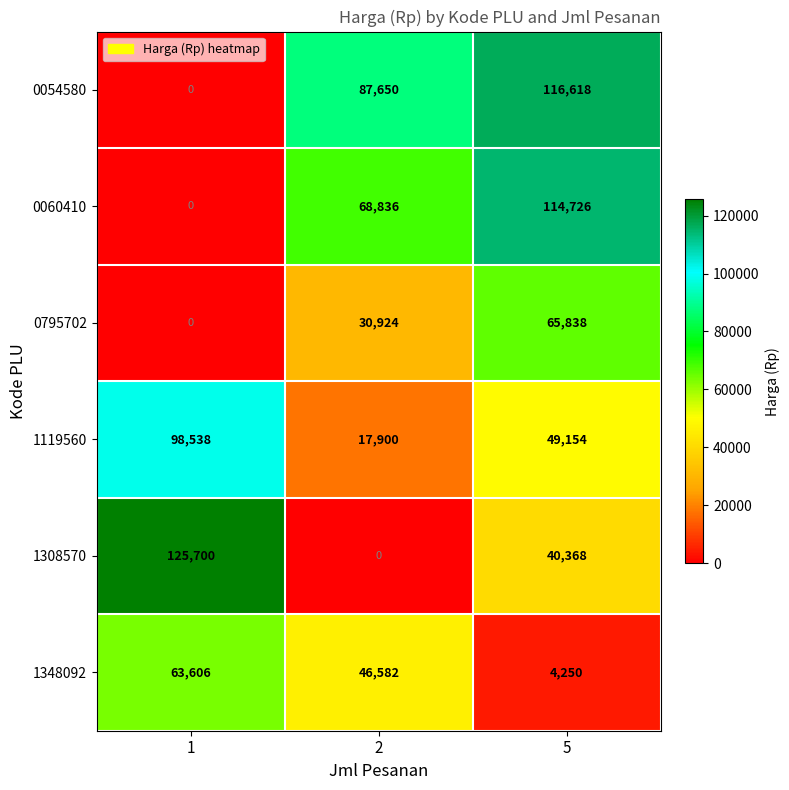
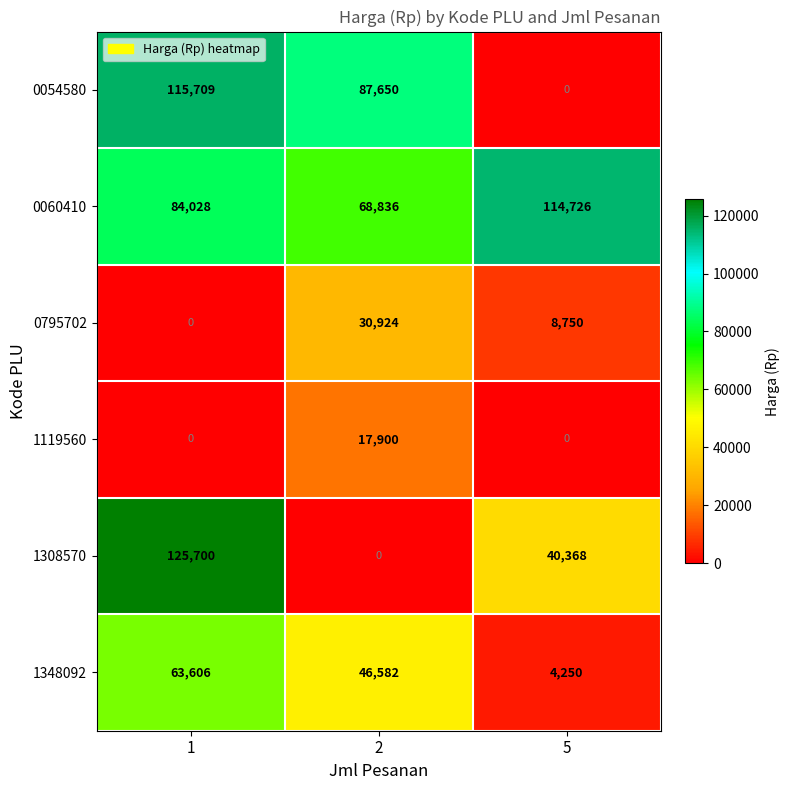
0054580, 1: 0 -> 115,709
0054580, 5: 116,618 -> 0
0060410, 1: 0 -> 84,028
0795702, 5: 65,838 -> 8,750
1119560, 1: 98,538 -> 0
1119560, 5: 49,154 -> 0
